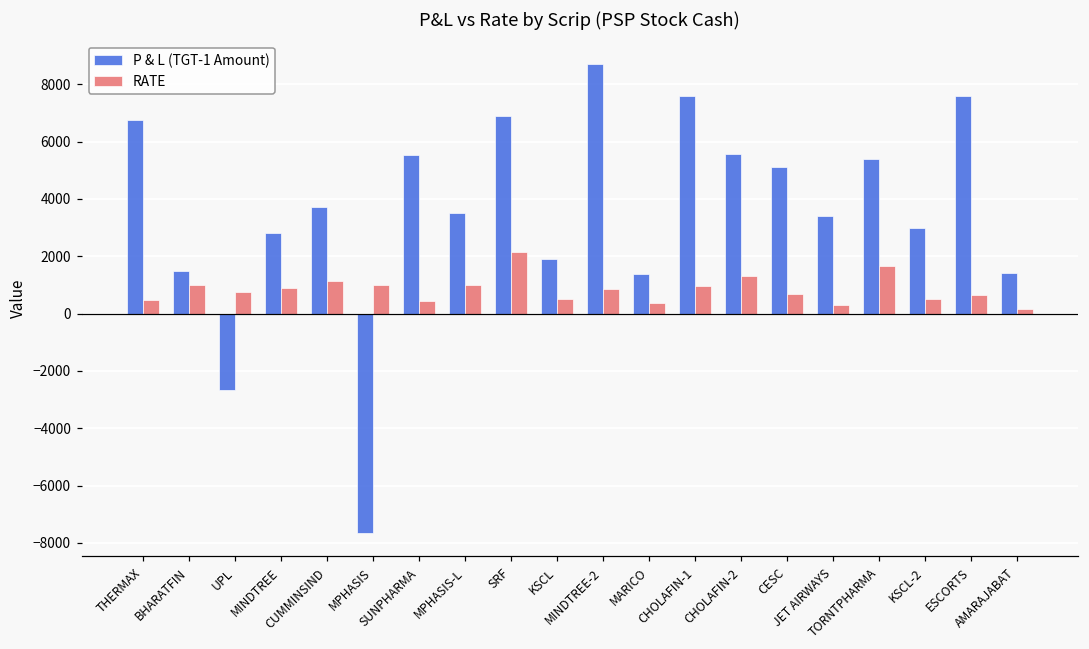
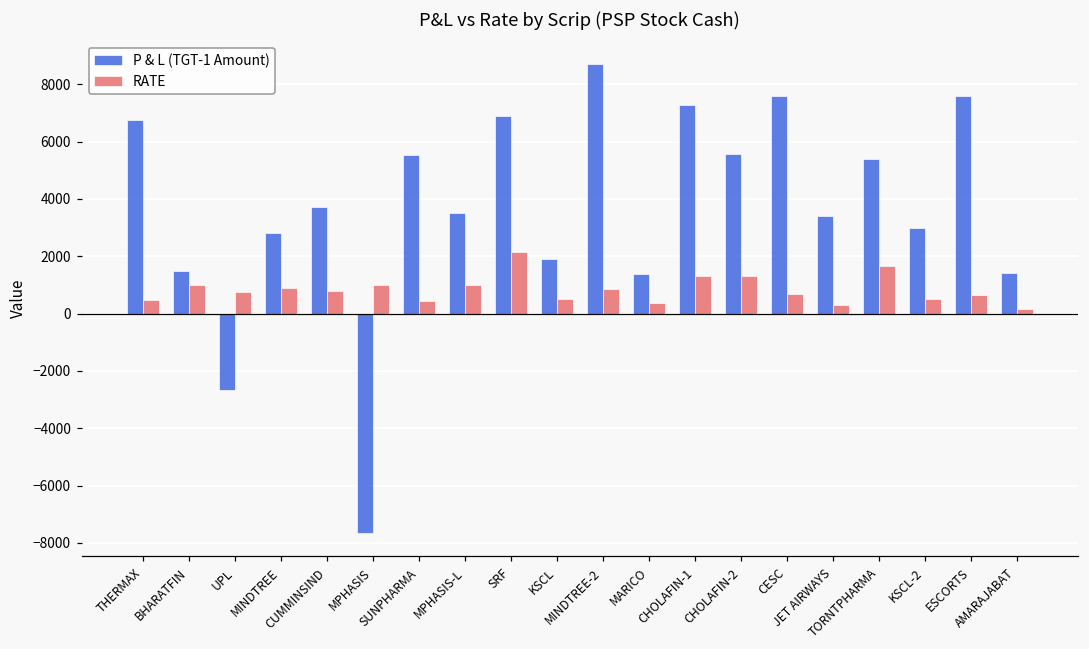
RATE, CUMMINSIND: 1100 -> 800
P & L (TGT-1 Amount), CHOLAFIN-1: 7600 -> 7300
RATE, CHOLAFIN-1: 1000 -> 1300
P & L (TGT-1 Amount), CESC: 5100 -> 7600
